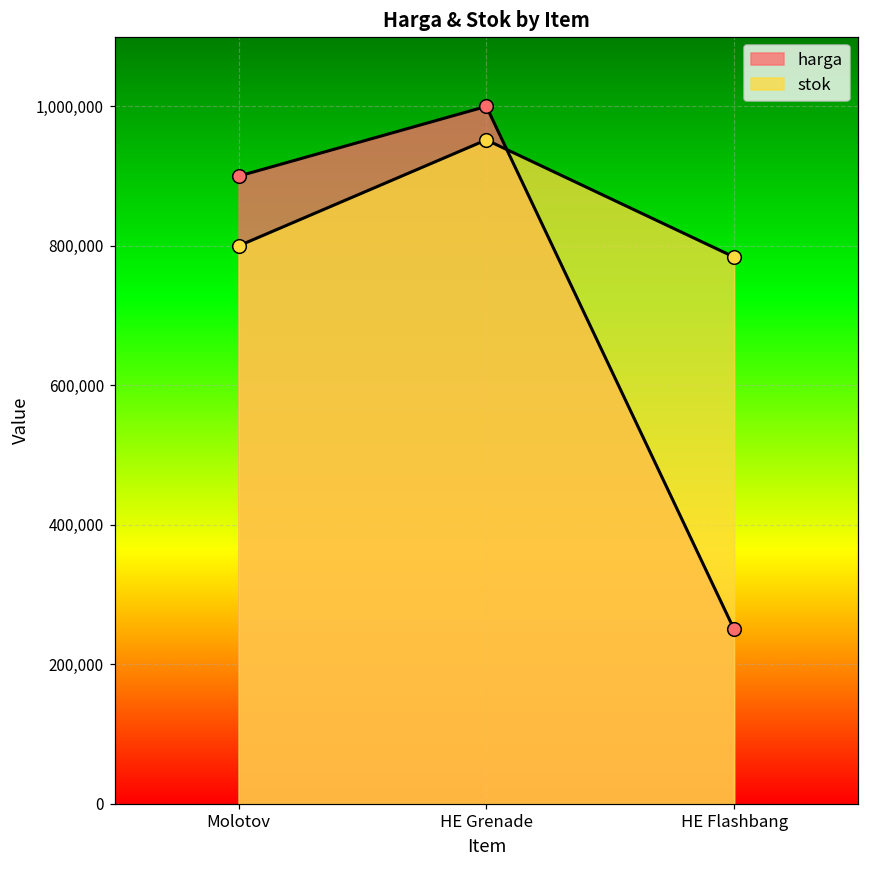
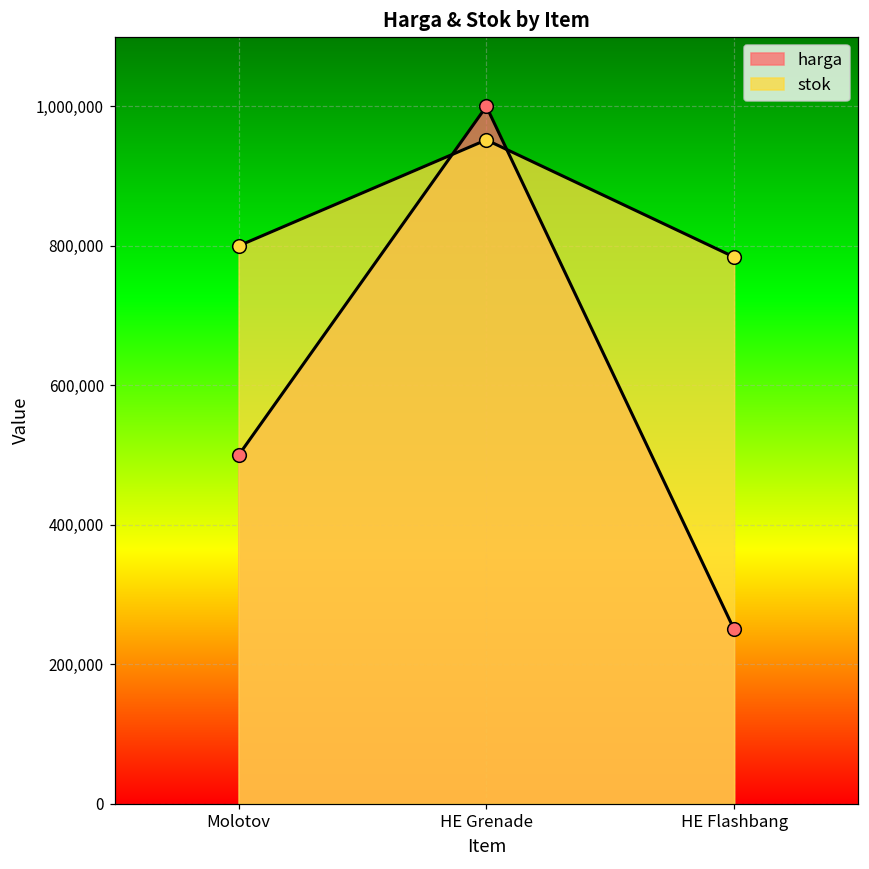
harga, Molotov: 900,000 -> 500,000
